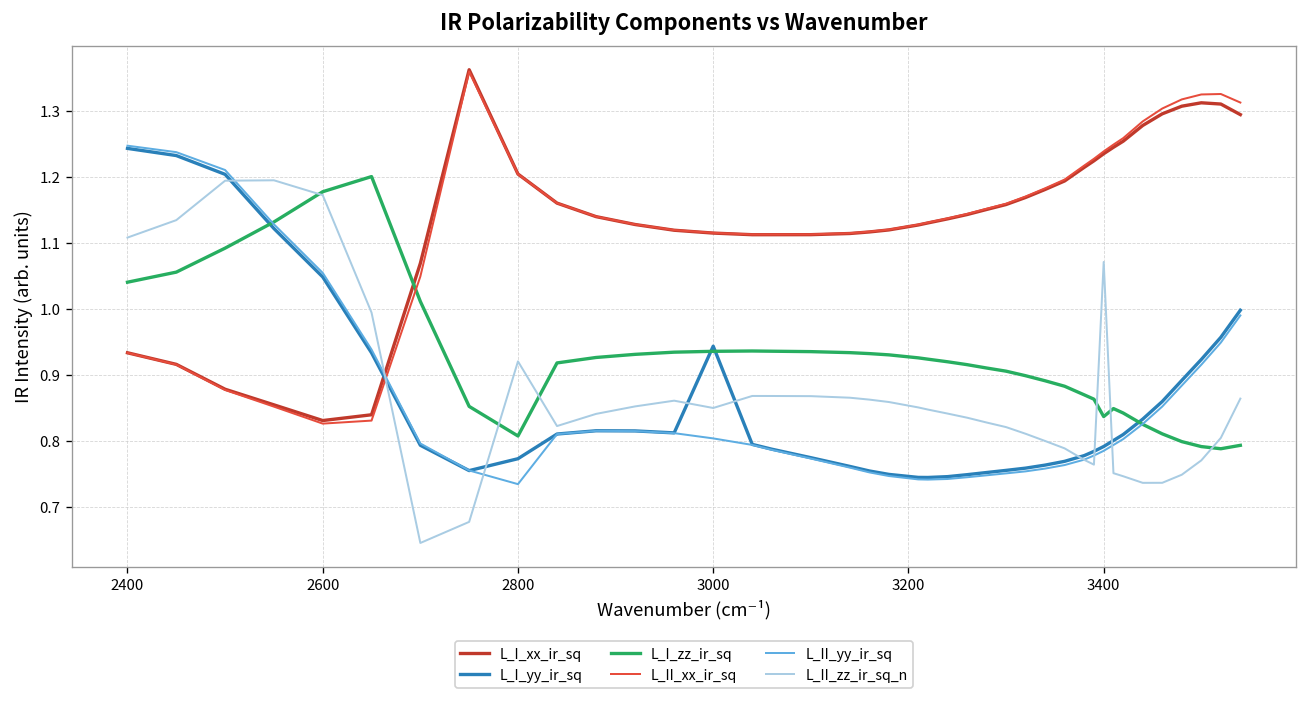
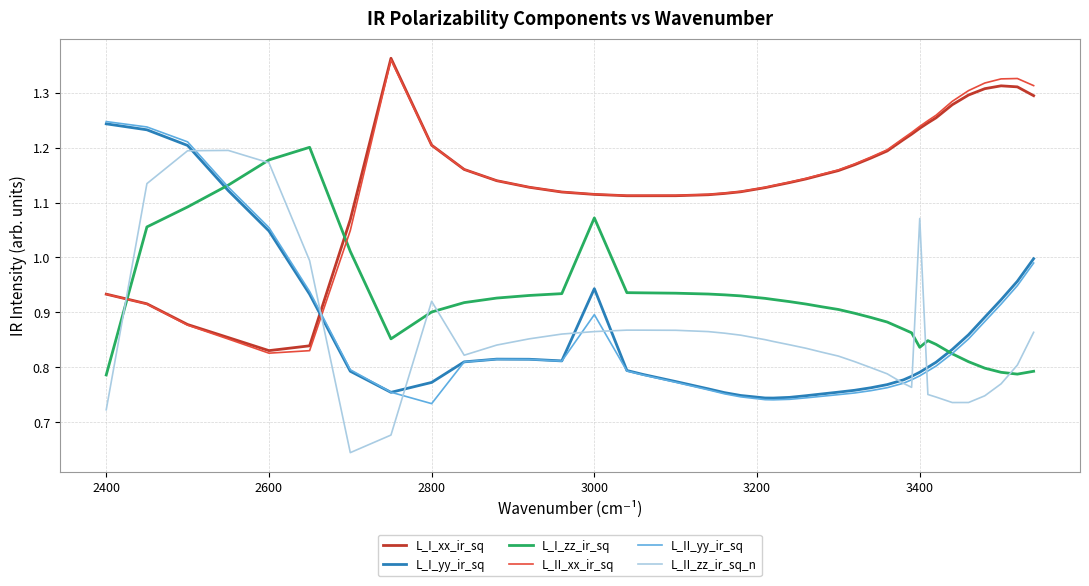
L_I_zz_ir_sq, 2400: 1.04 -> 0.79
L_II_zz_ir_sq_n, 2400: 1.11 -> 0.72
L_I_zz_ir_sq, 2800: 0.81 -> 0.90
L_I_zz_ir_sq, 3000: 0.94 -> 1.07
L_II_yy_ir_sq, 3000: 0.80 -> 0.90
L_II_zz_ir_sq_n, 3000: 0.85 -> 0.87
